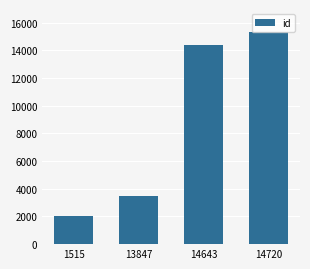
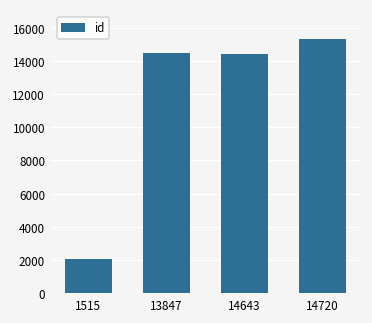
13847: 3400 -> 14500
